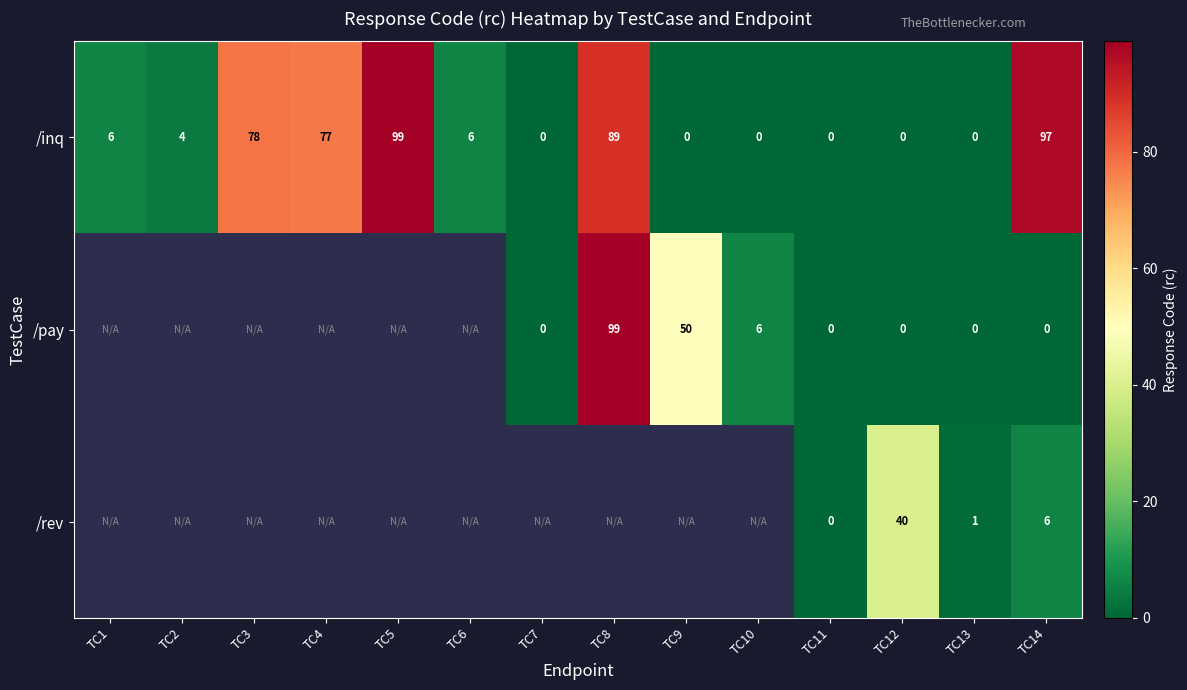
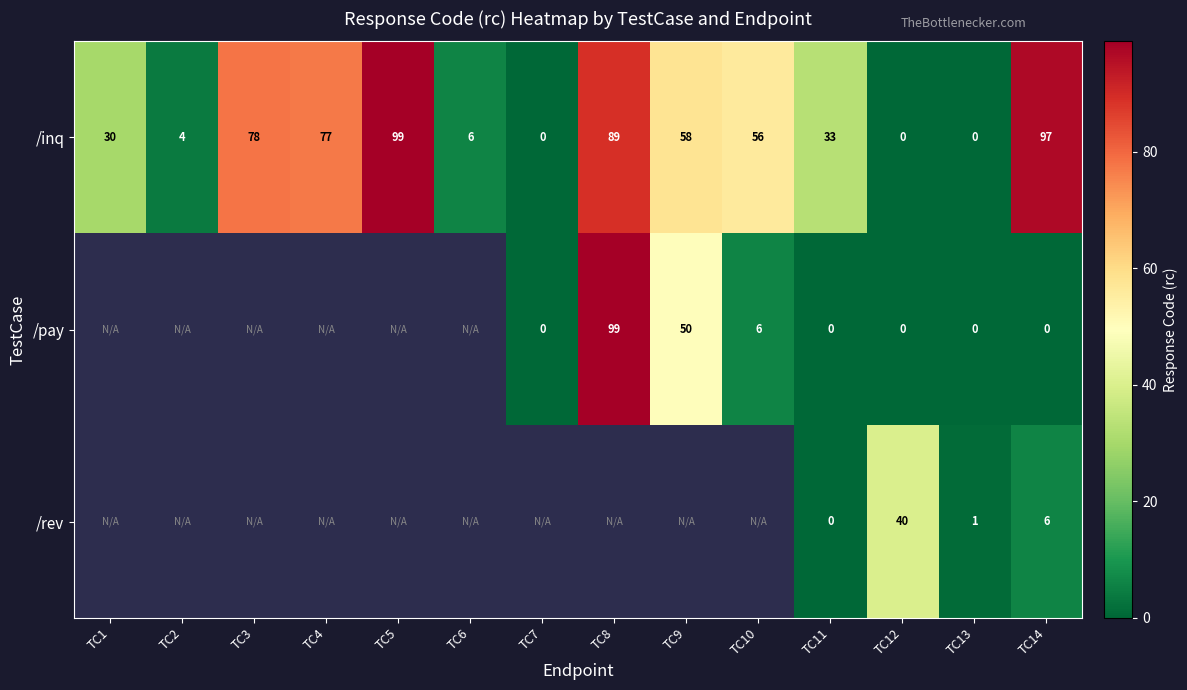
/inq, TC1: 6 -> 30
/inq, TC9: 0 -> 58
/inq, TC10: 0 -> 56
/inq, TC11: 0 -> 33
